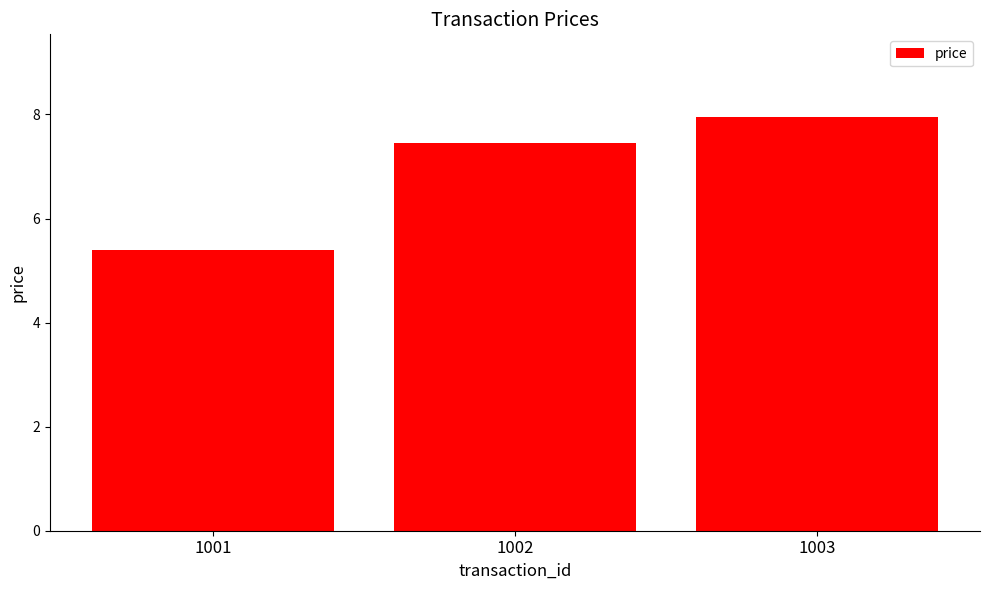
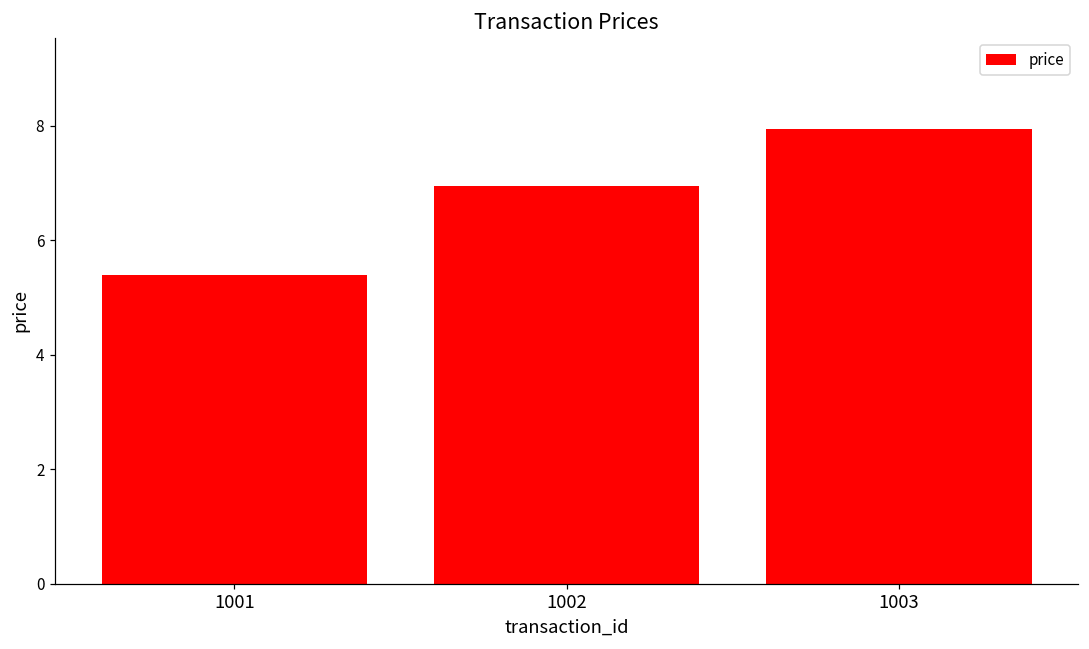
1002: 7.5 -> 7.0
